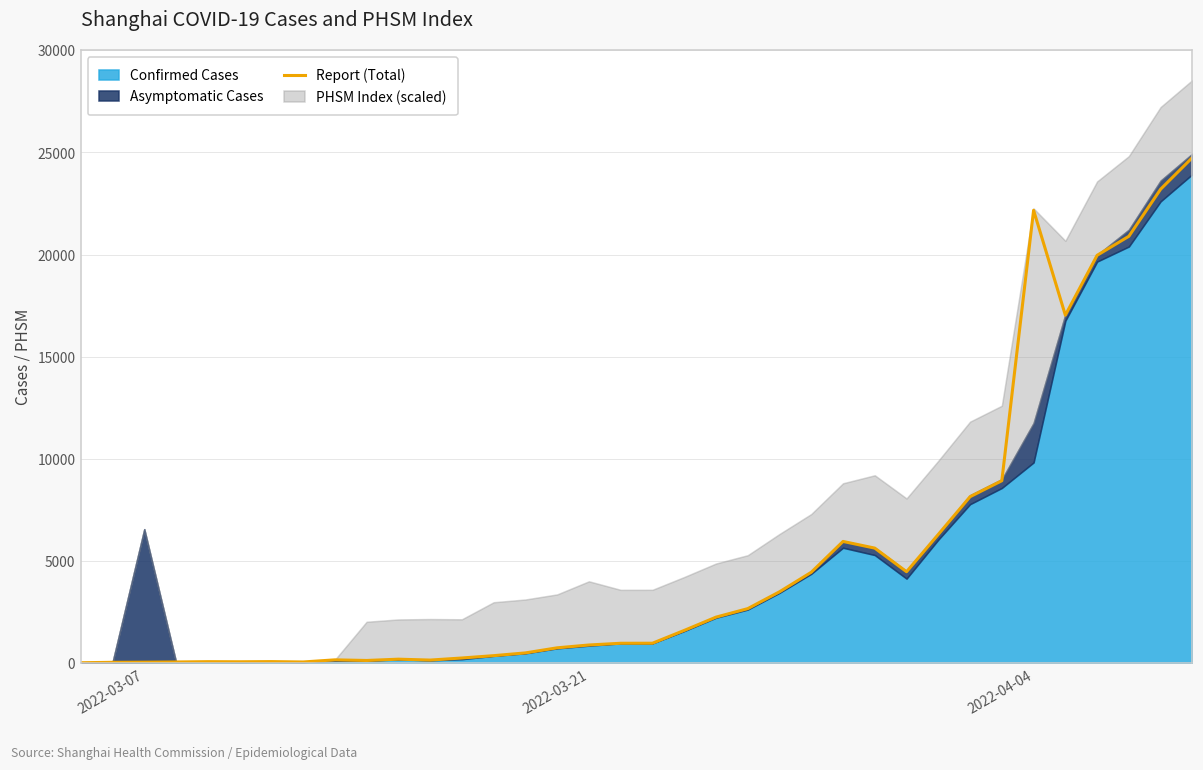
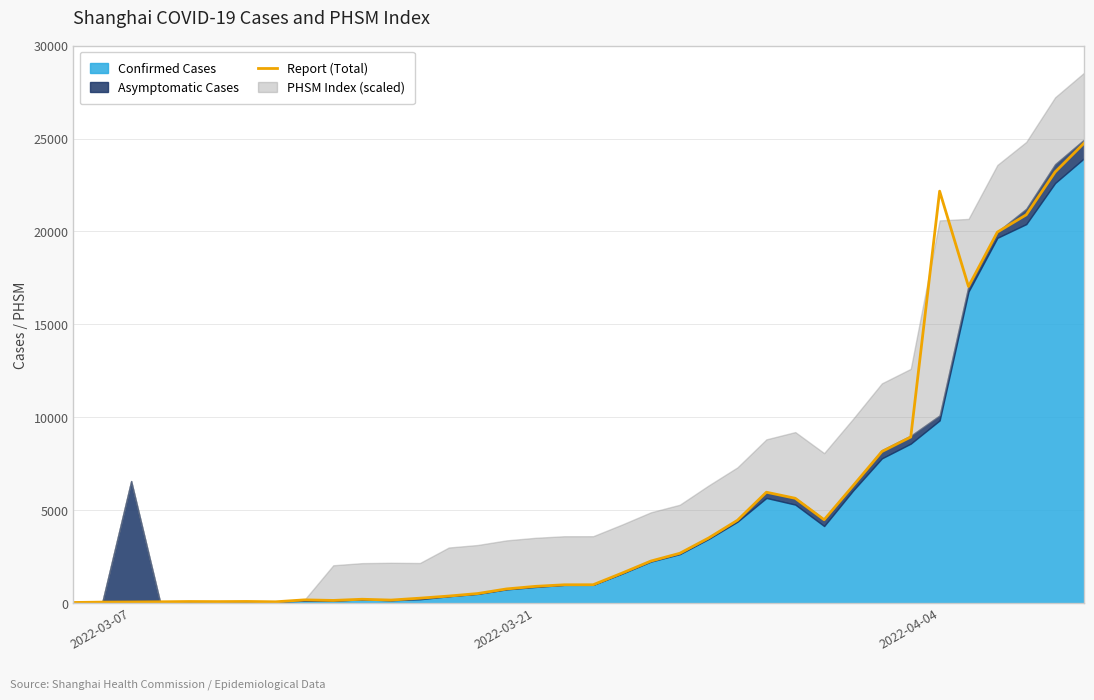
PHSM Index (scaled), 2022-03-21: 3100 -> 2600
Asymptomatic Cases, 2022-04-04: 1900 -> 300
